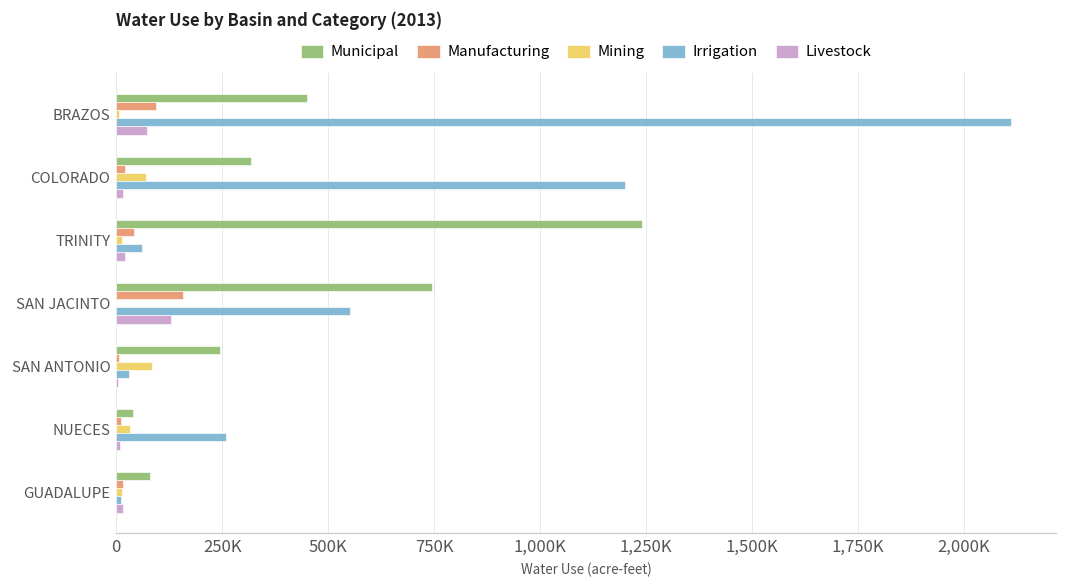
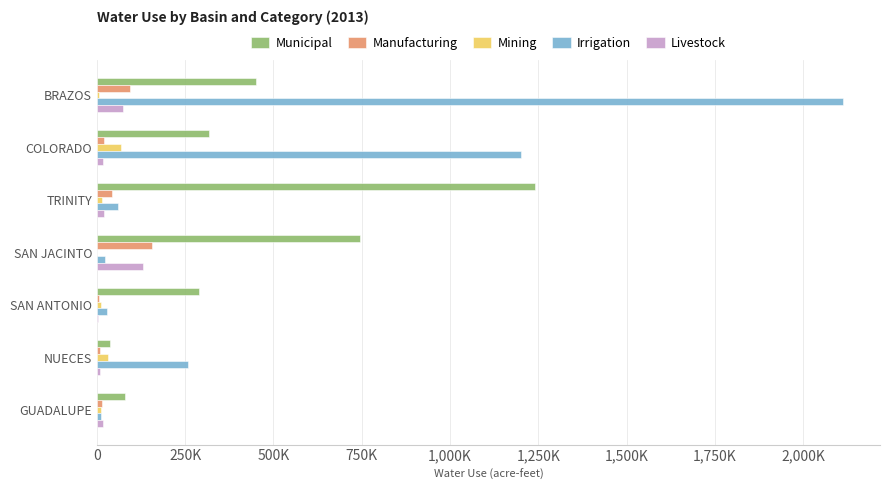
Irrigation, SAN JACINTO: 550,000 -> 20,000
Municipal, SAN ANTONIO: 240,000 -> 290,000
Mining, SAN ANTONIO: 80,000 -> 10,000
